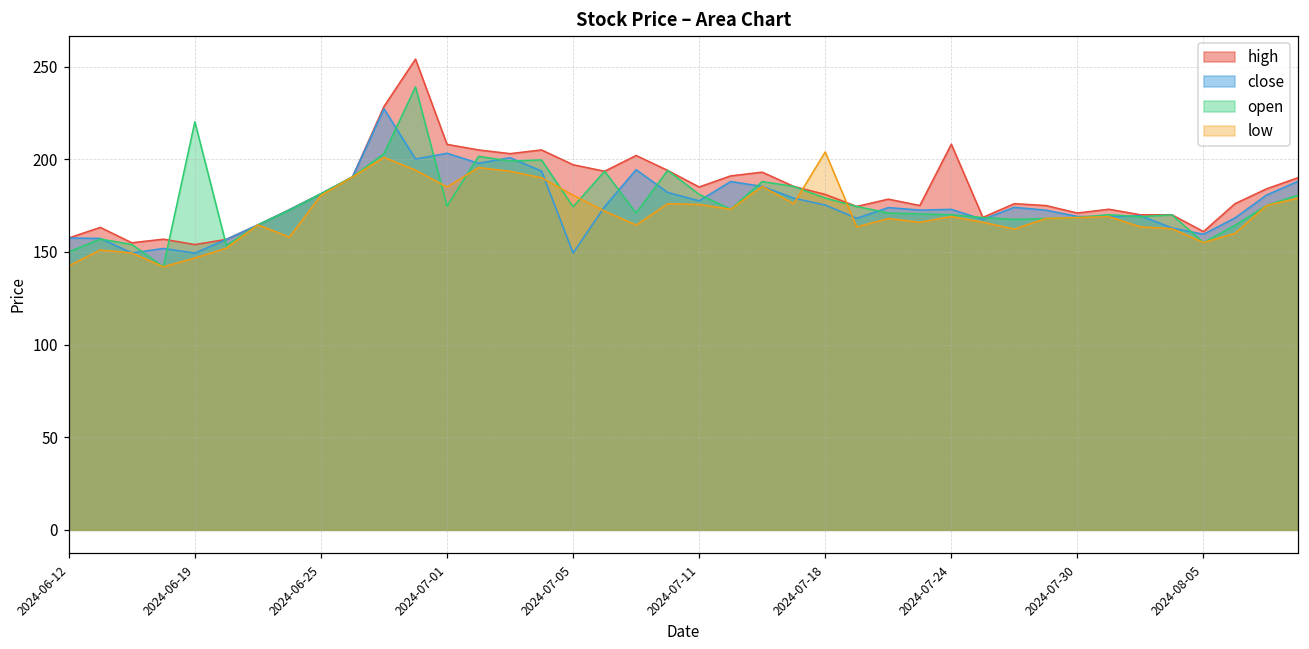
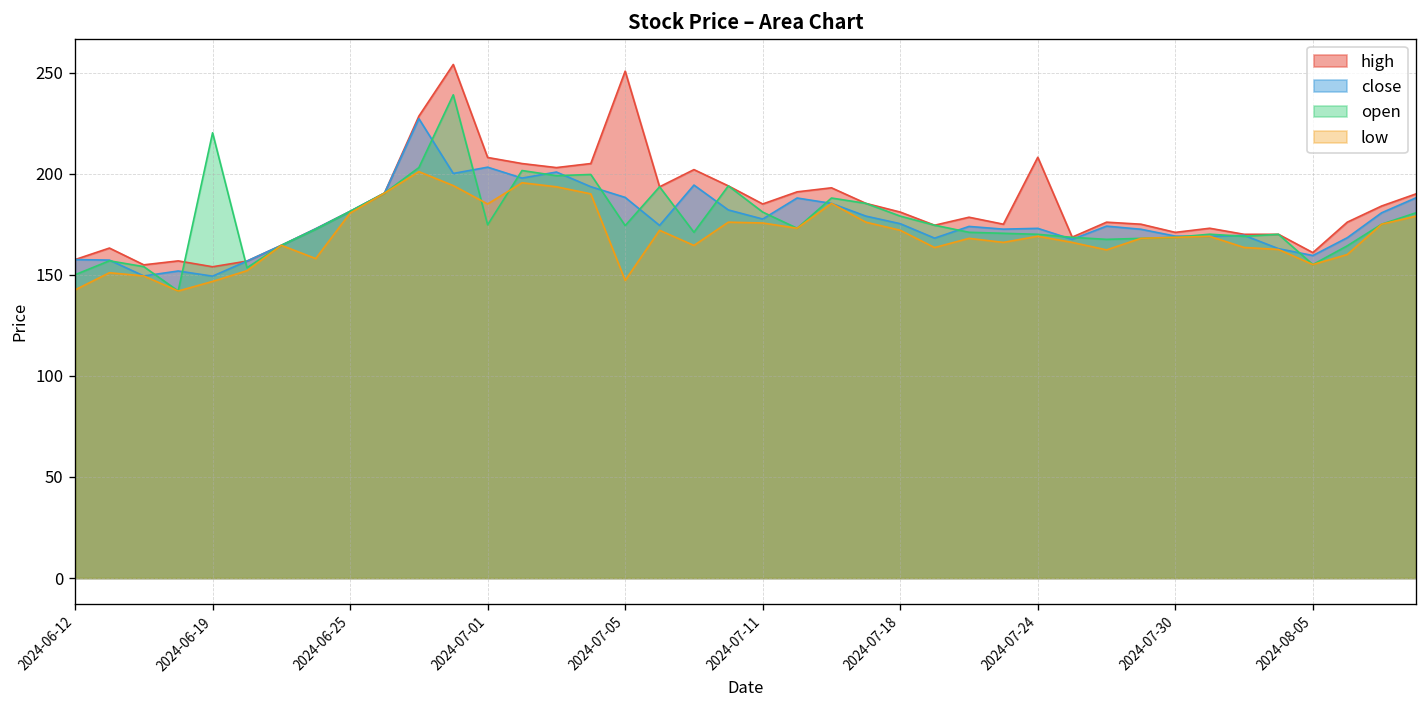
high, 2024-07-05: 197 -> 251
close, 2024-07-05: 149 -> 188
low, 2024-07-05: 181 -> 147
low, 2024-07-18: 204 -> 172
